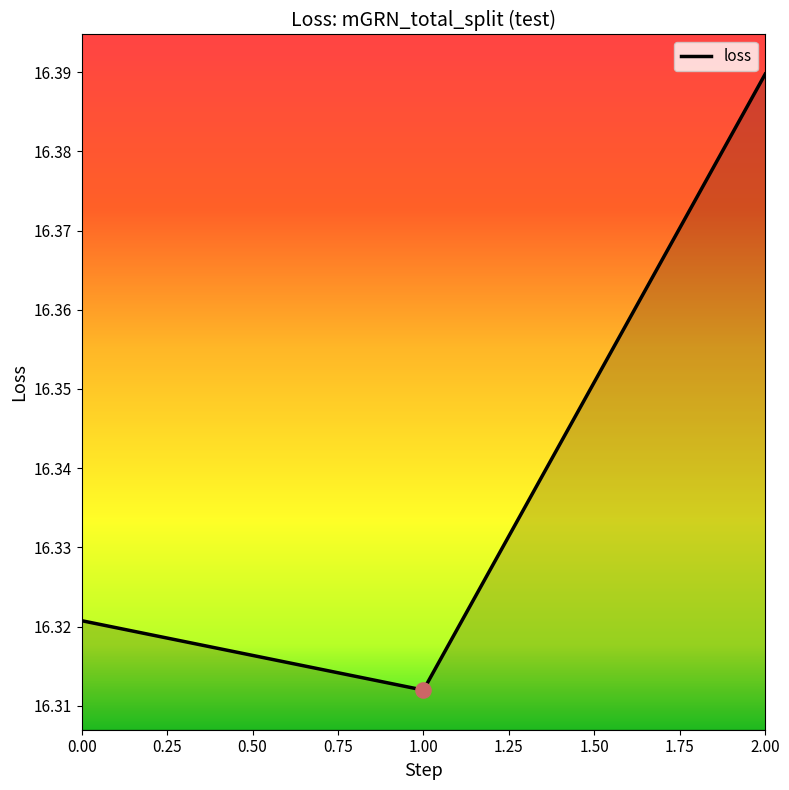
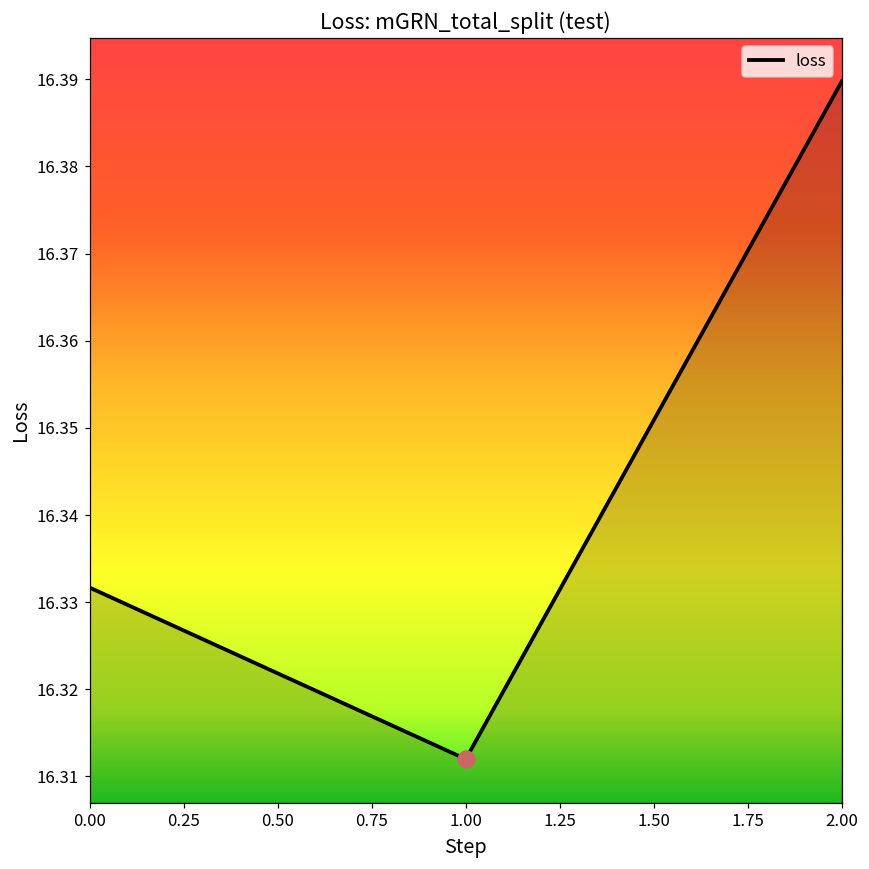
loss, 0.00: 16.321 -> 16.332
